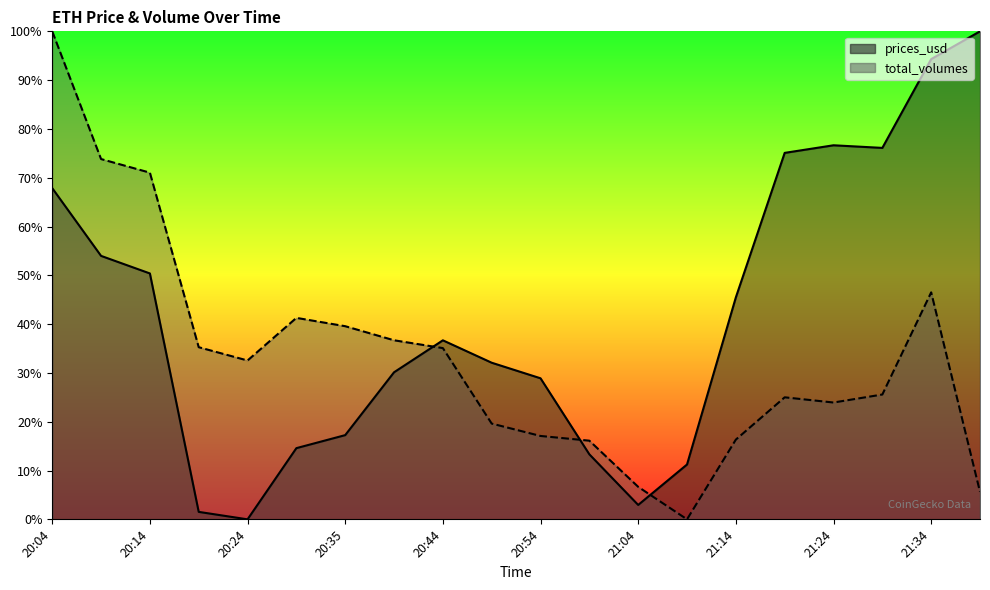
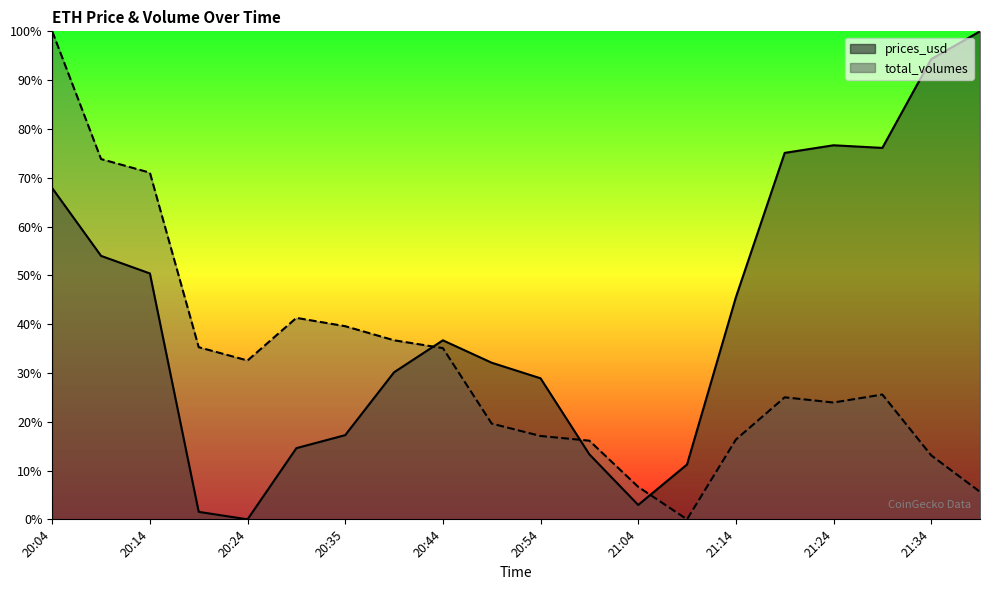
total_volumes, 21:34: 47% -> 13%
